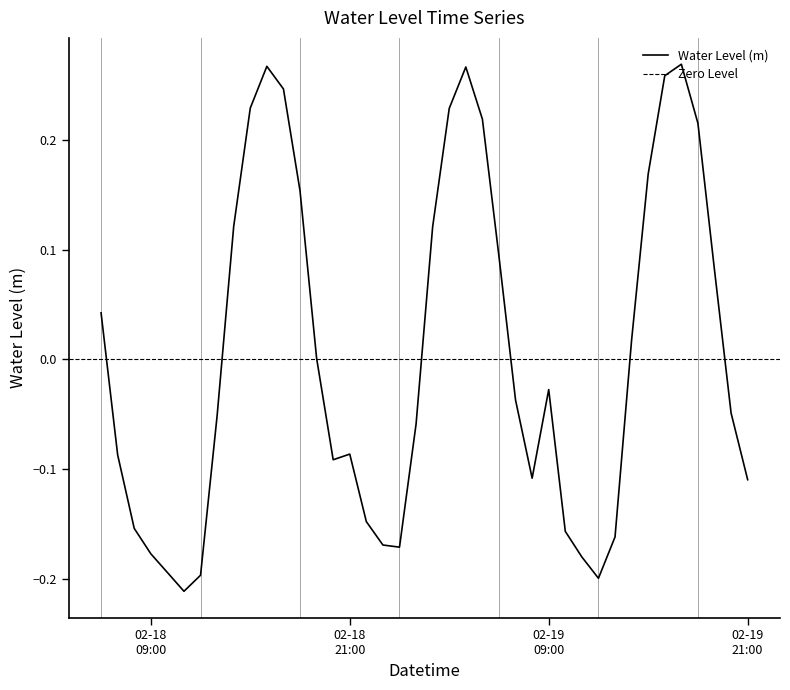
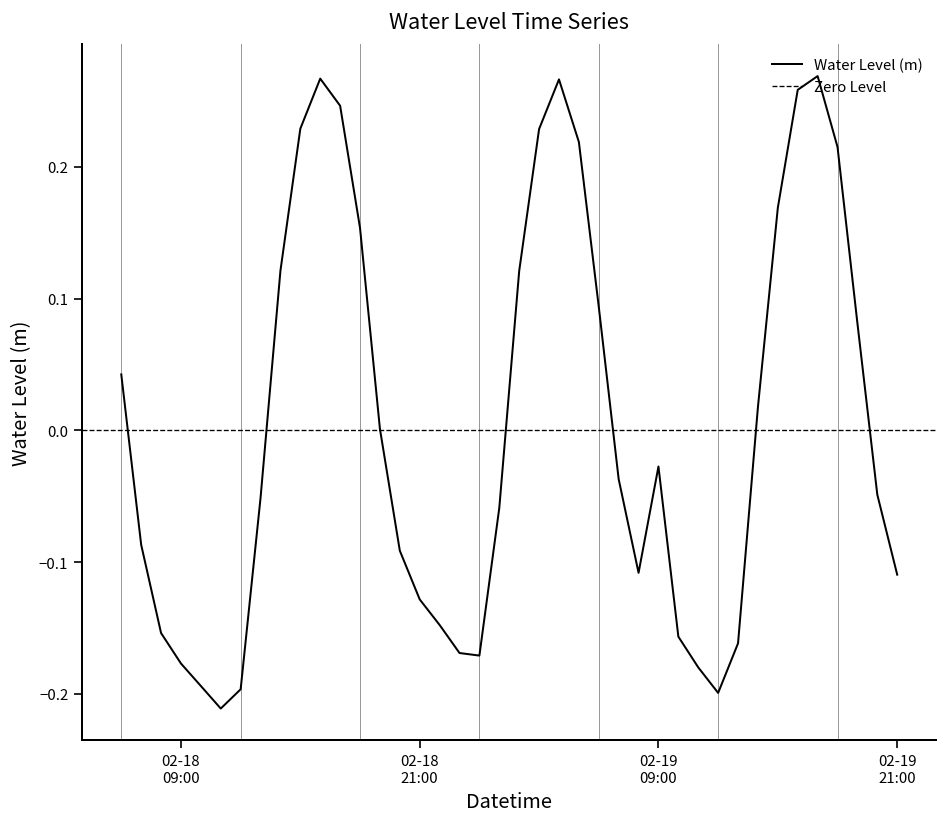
02-18 21:00: -0.086 -> -0.128
